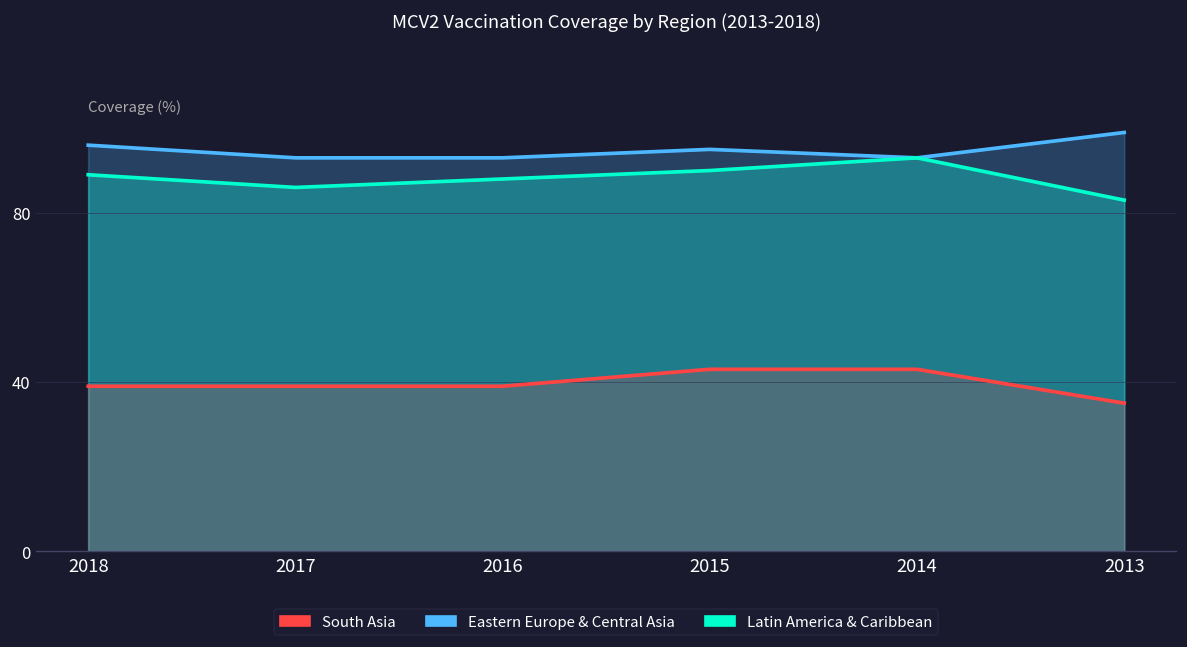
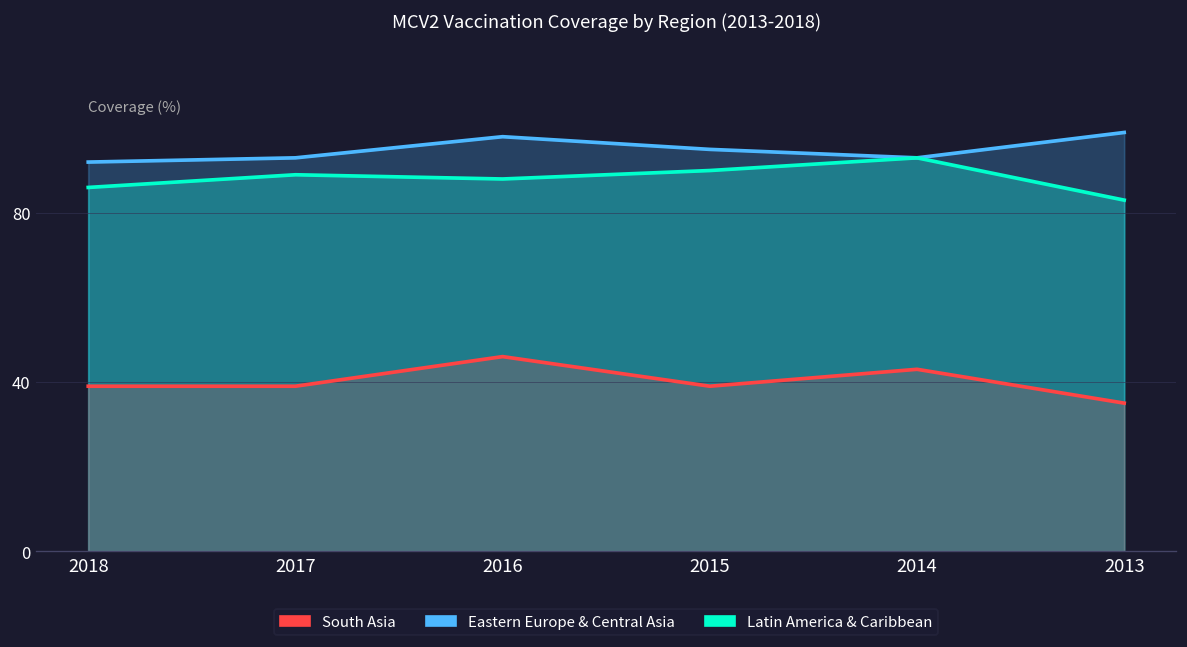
Eastern Europe & Central Asia, 2018: 96 -> 92
Latin America & Caribbean, 2018: 89 -> 86
Latin America & Caribbean, 2017: 86 -> 89
South Asia, 2016: 39 -> 46
Eastern Europe & Central Asia, 2016: 93 -> 98
South Asia, 2015: 43 -> 39
